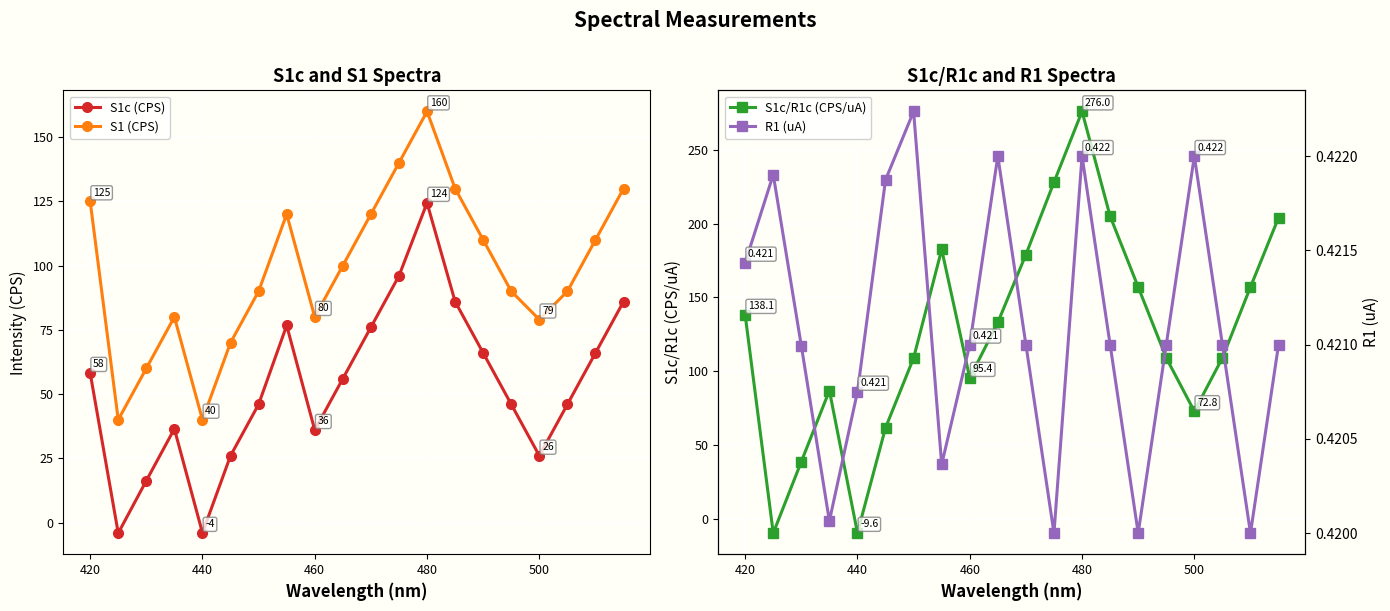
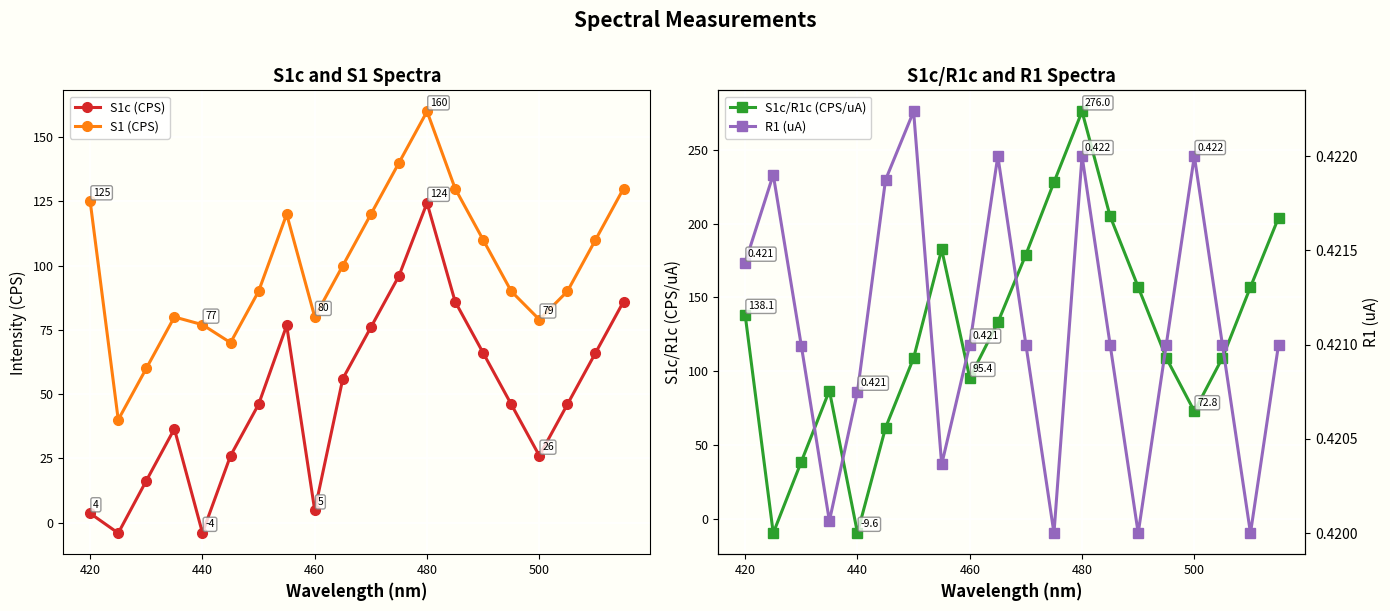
S1c and S1 Spectra, S1c (CPS), 420: 58 -> 4
S1c and S1 Spectra, S1 (CPS), 440: 40 -> 77
S1c and S1 Spectra, S1c (CPS), 460: 36 -> 5
